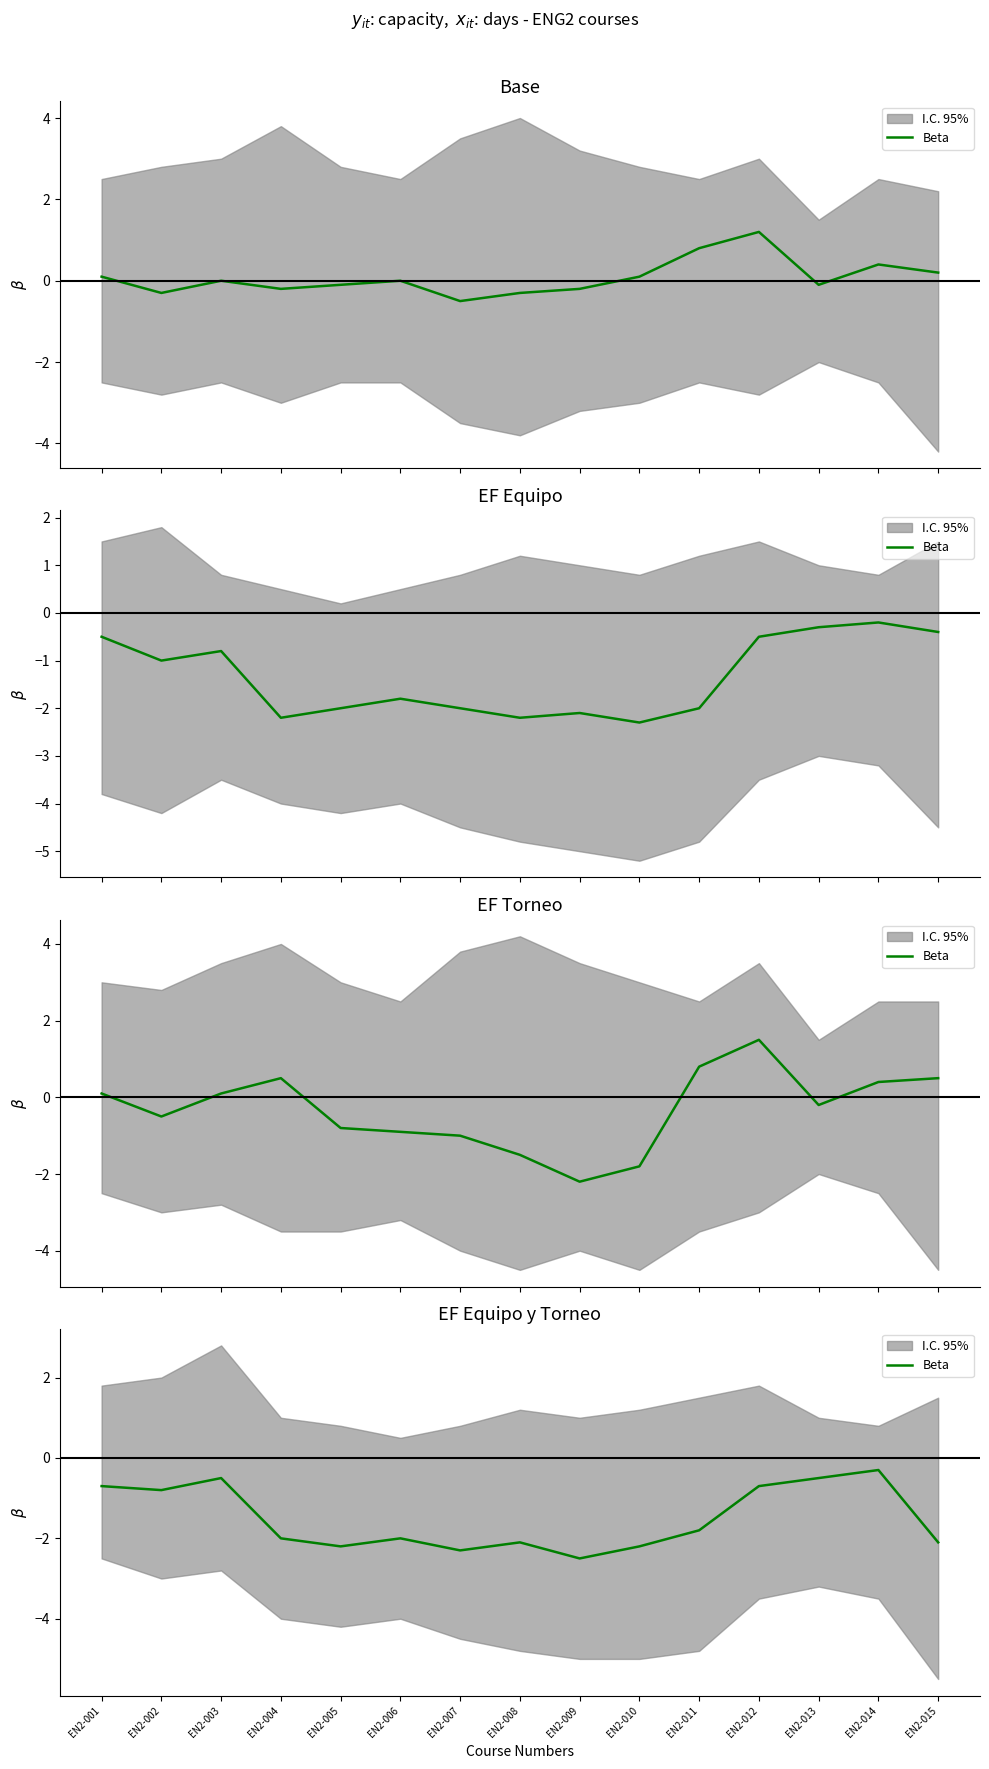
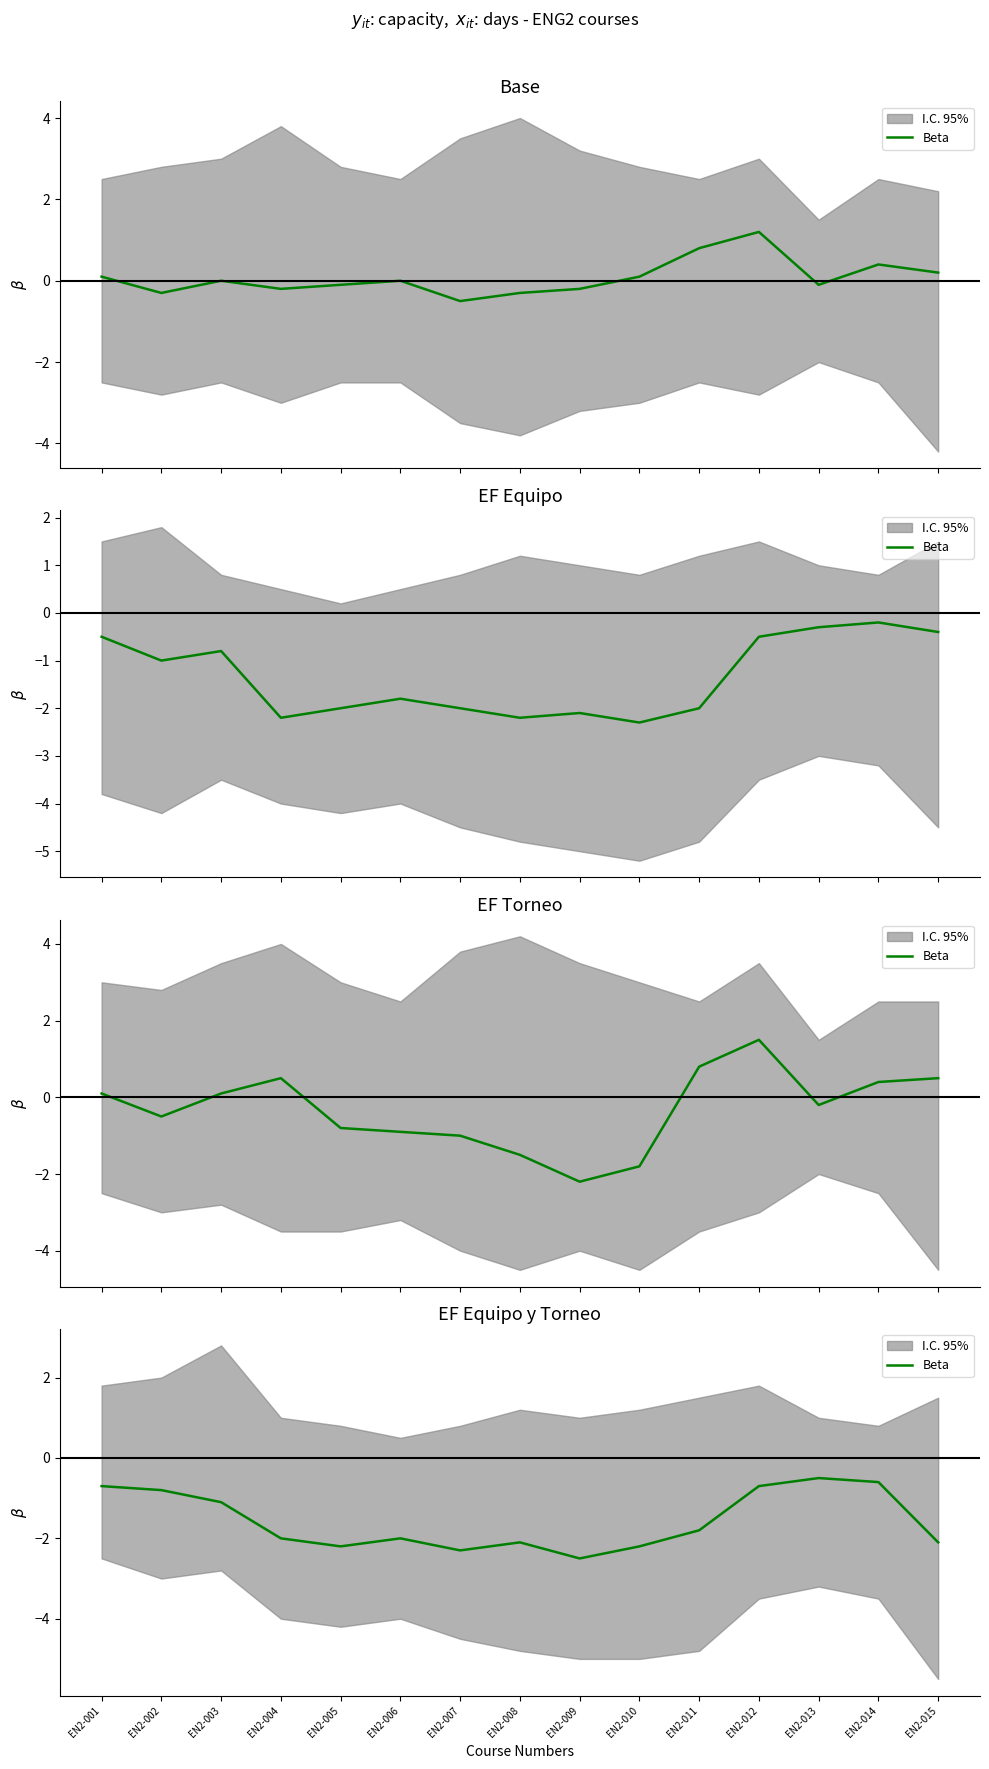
EF Equipo y Torneo, Beta, EN2-003: -0.5 -> -1.1
EF Equipo y Torneo, Beta, EN2-014: -0.3 -> -0.6
